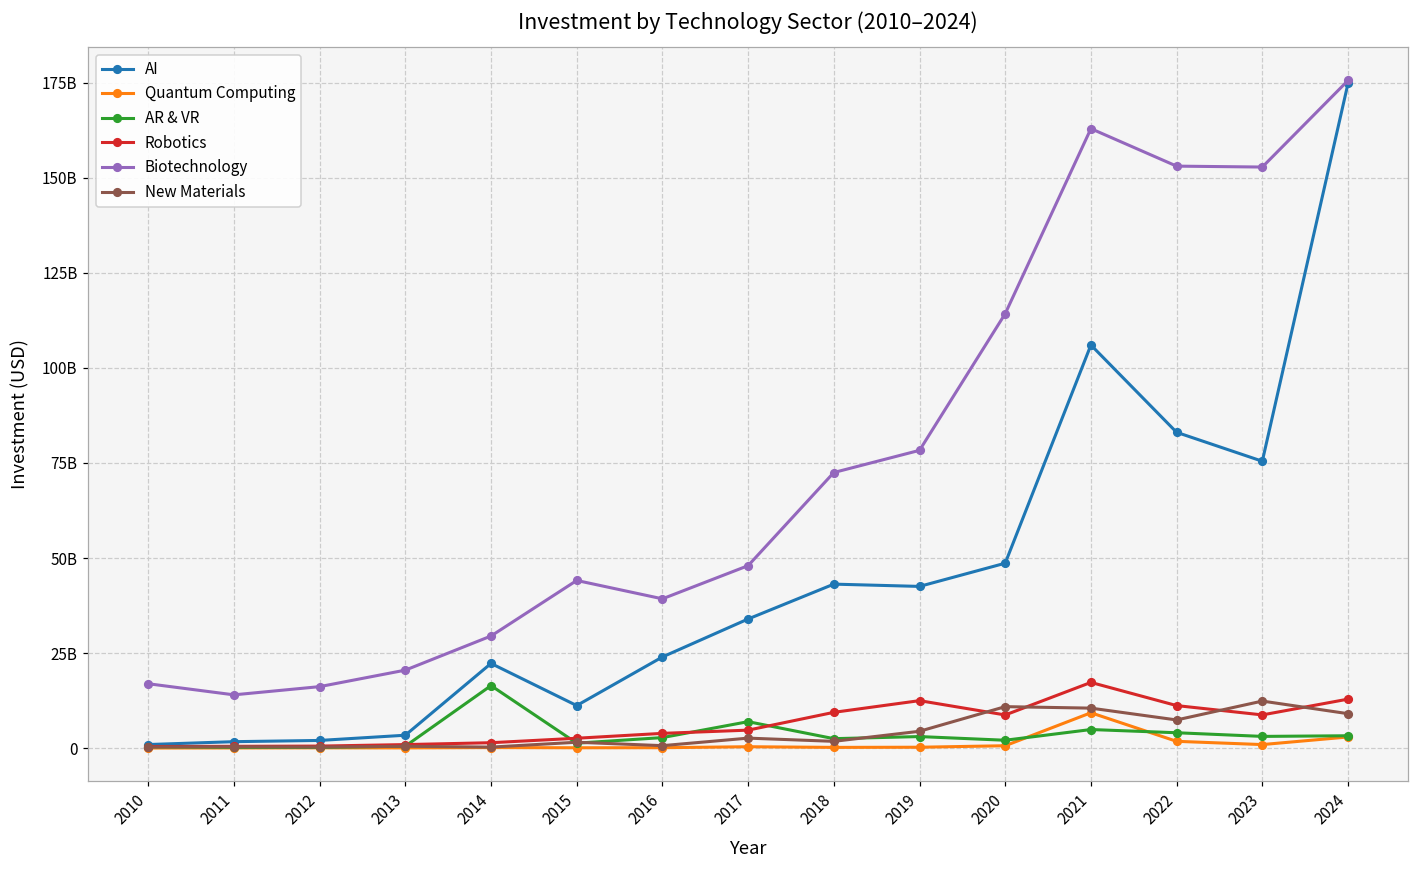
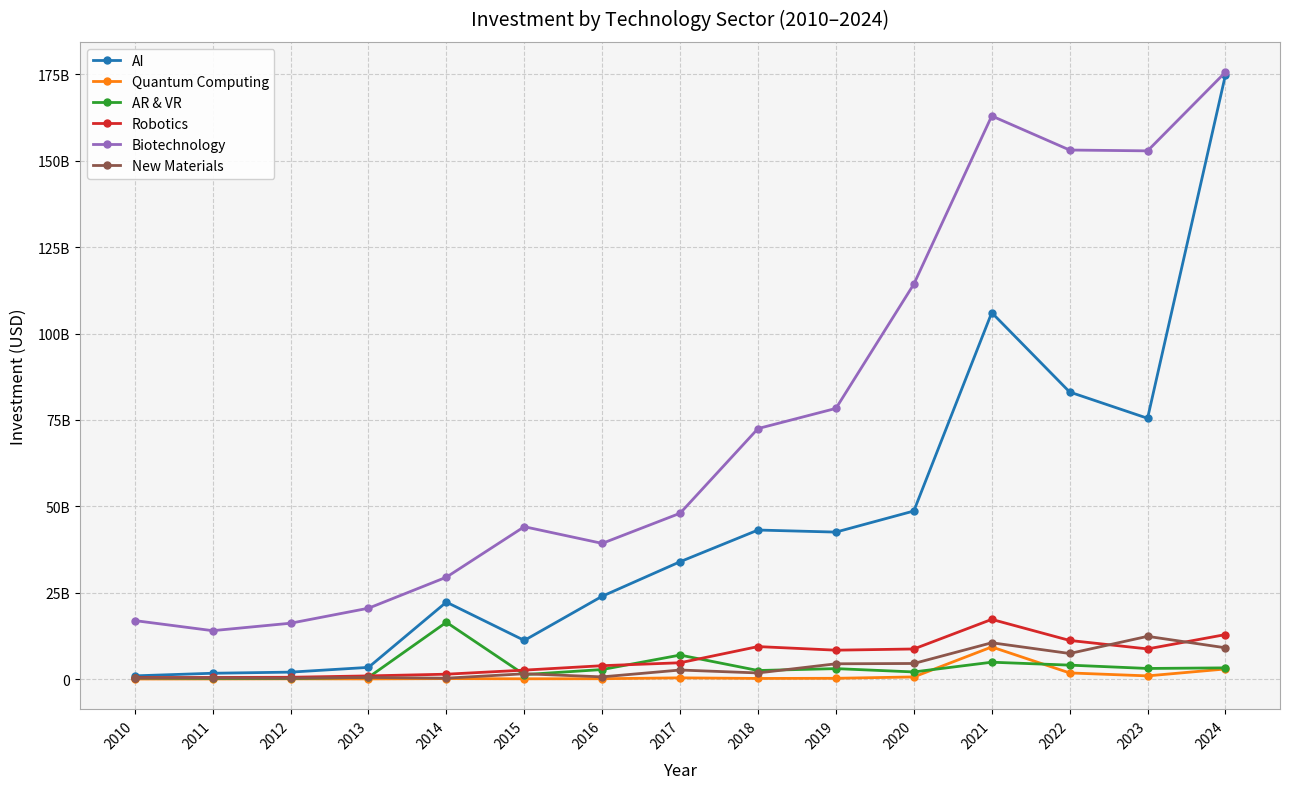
Robotics, 2019: 12000000000 -> 8000000000
New Materials, 2020: 11000000000 -> 4000000000
